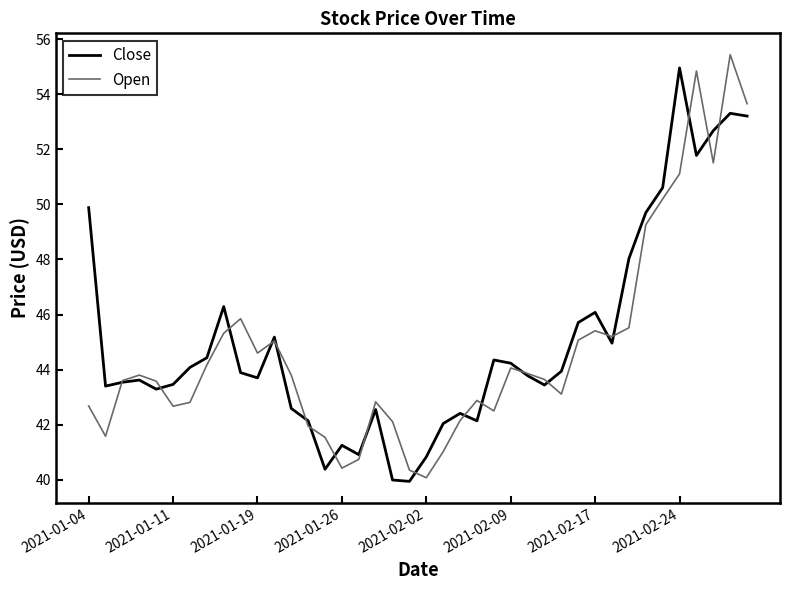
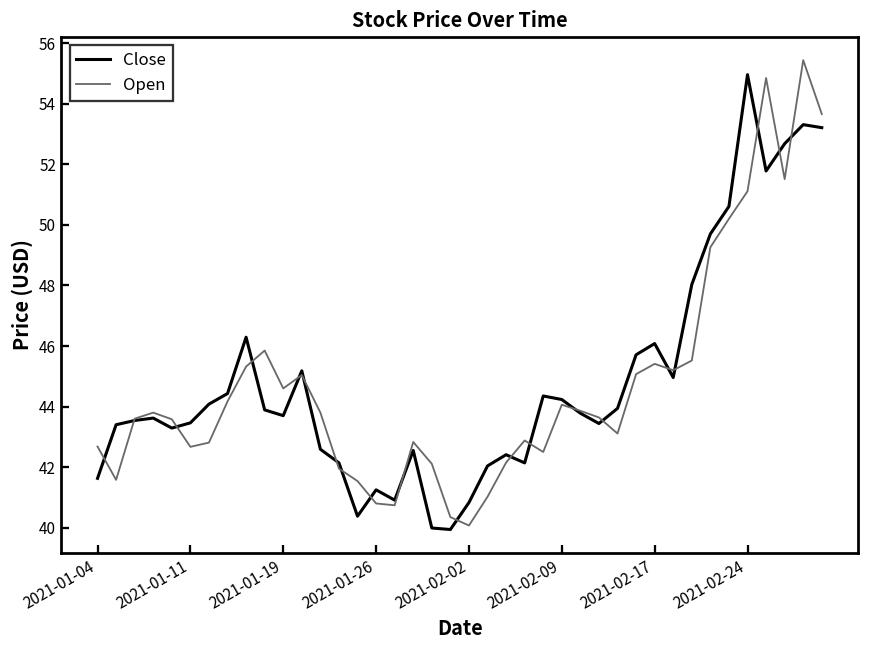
Close, 2021-01-04: 49.9 -> 41.6
Open, 2021-01-26: 40.4 -> 40.8
